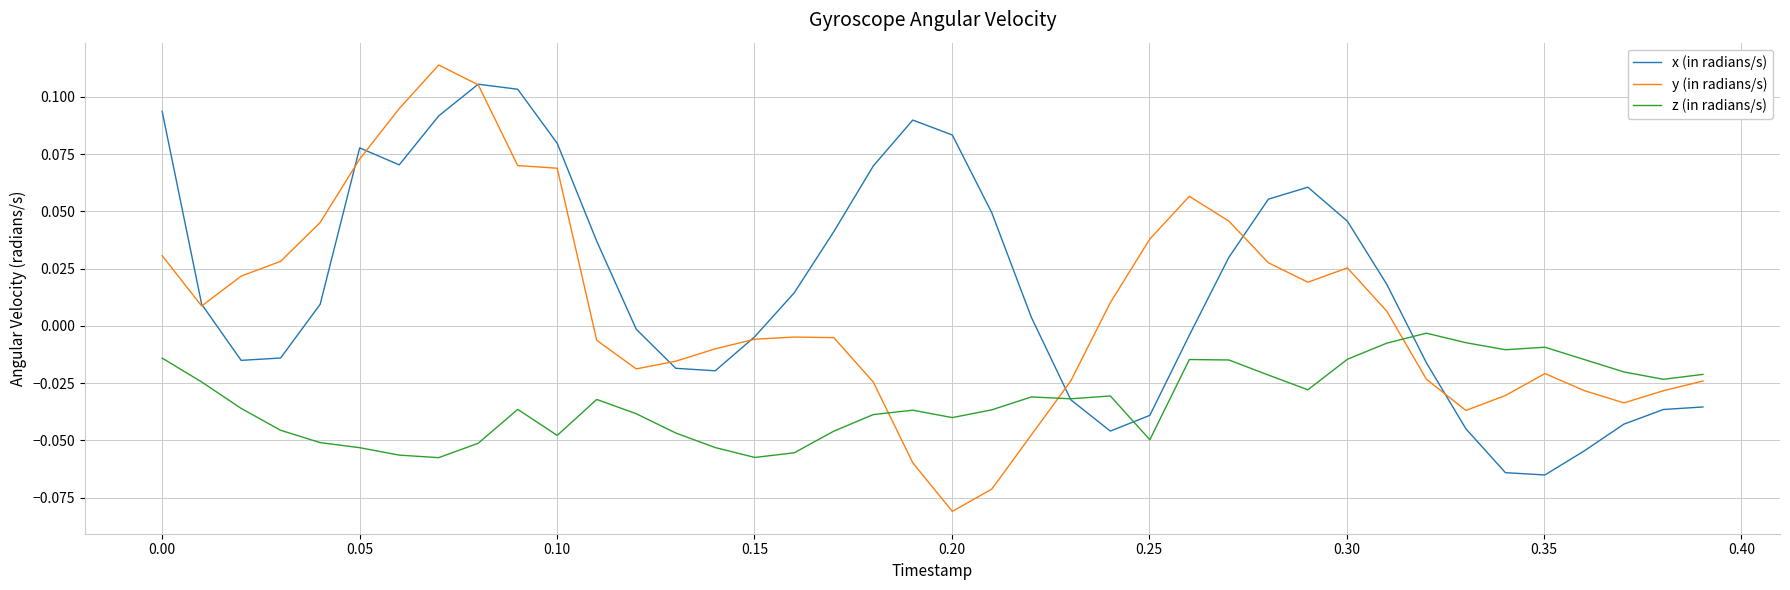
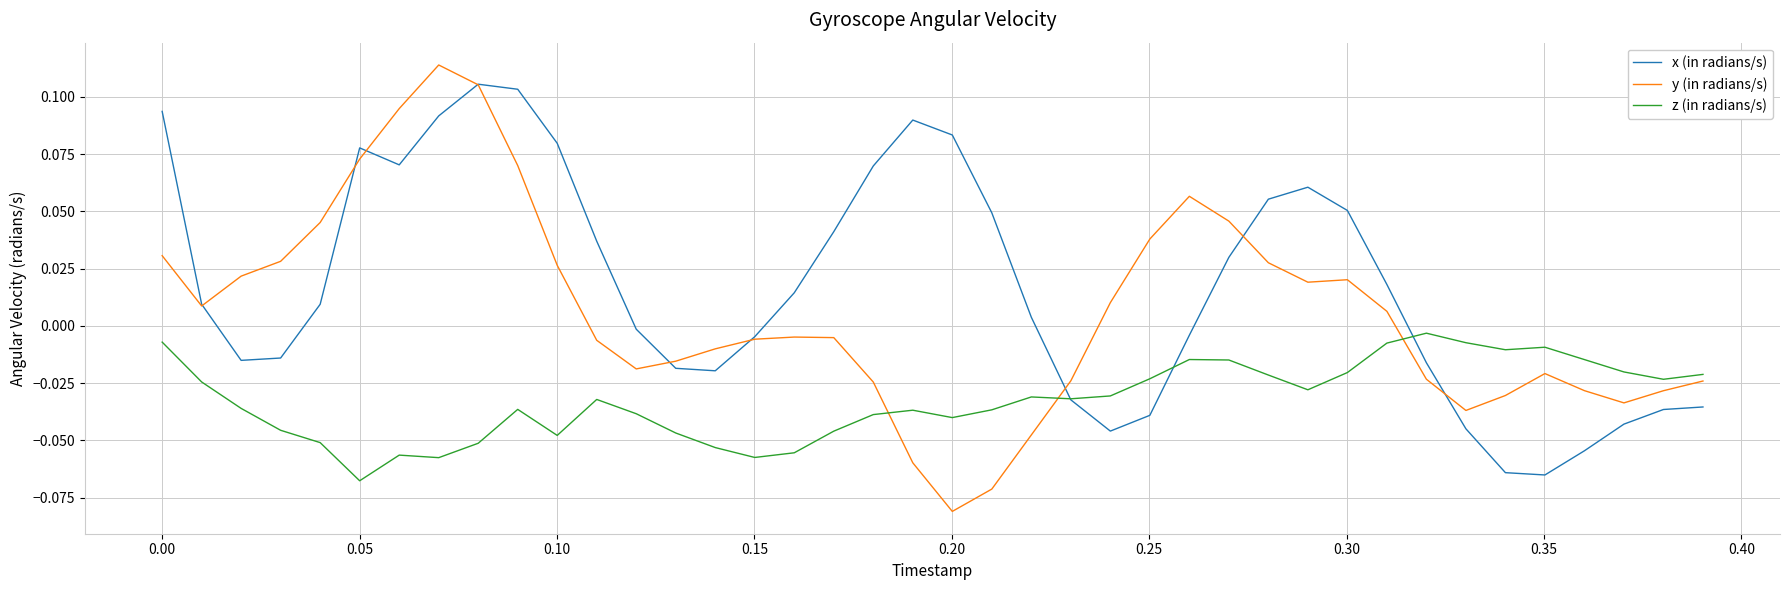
z (in radians/s), 0.00: -0.014 -> -0.007
z (in radians/s), 0.05: -0.053 -> -0.068
y (in radians/s), 0.10: 0.069 -> 0.026
z (in radians/s), 0.25: -0.050 -> -0.023
x (in radians/s), 0.30: 0.046 -> 0.050
y (in radians/s), 0.30: 0.025 -> 0.020
z (in radians/s), 0.30: -0.015 -> -0.020
